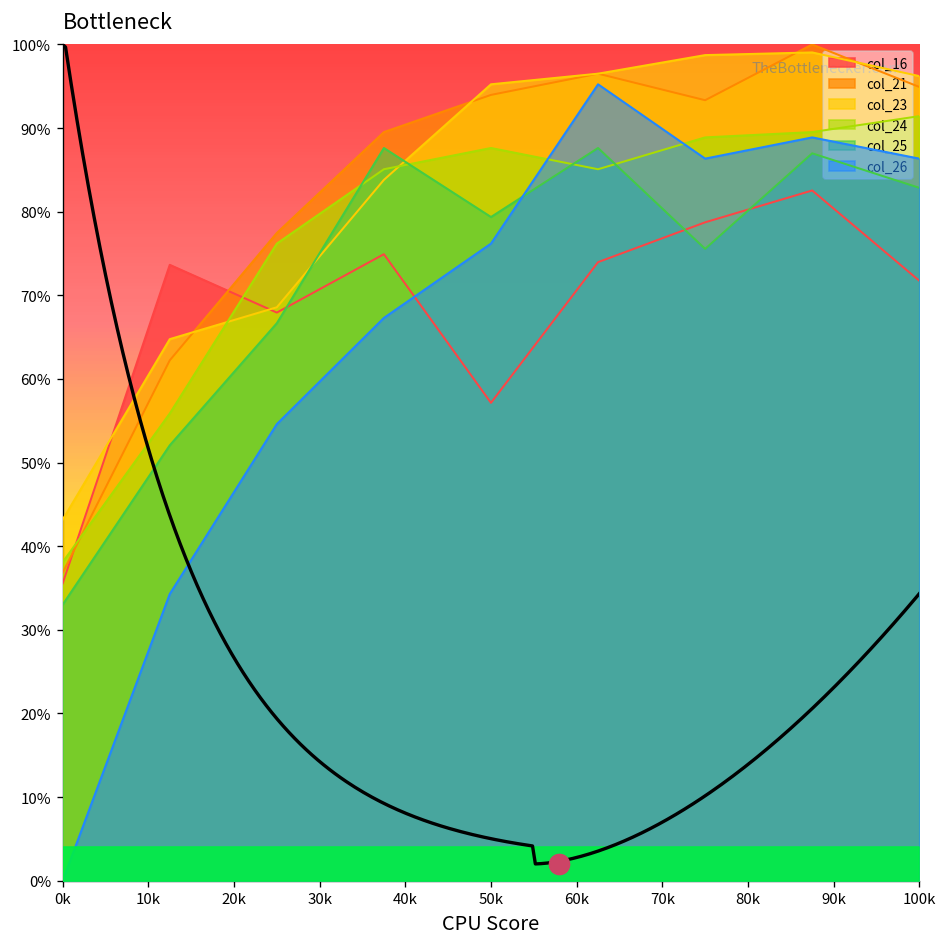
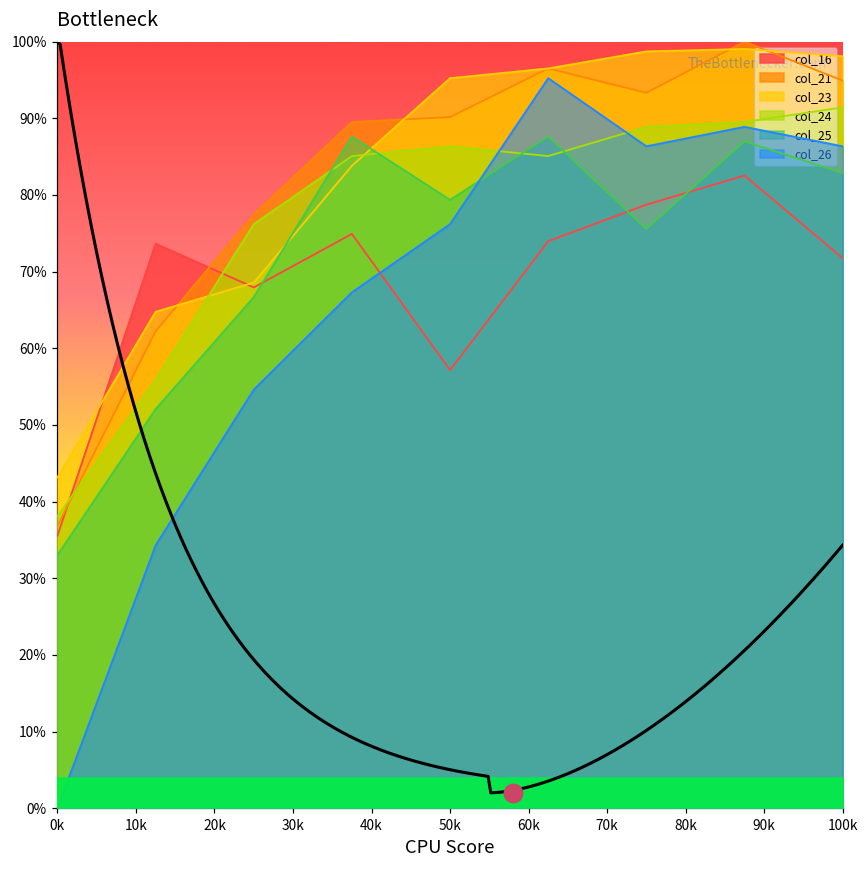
col_21, 50k: 94% -> 90%
col_24, 50k: 88% -> 86%
col_23, 100k: 96% -> 98%
